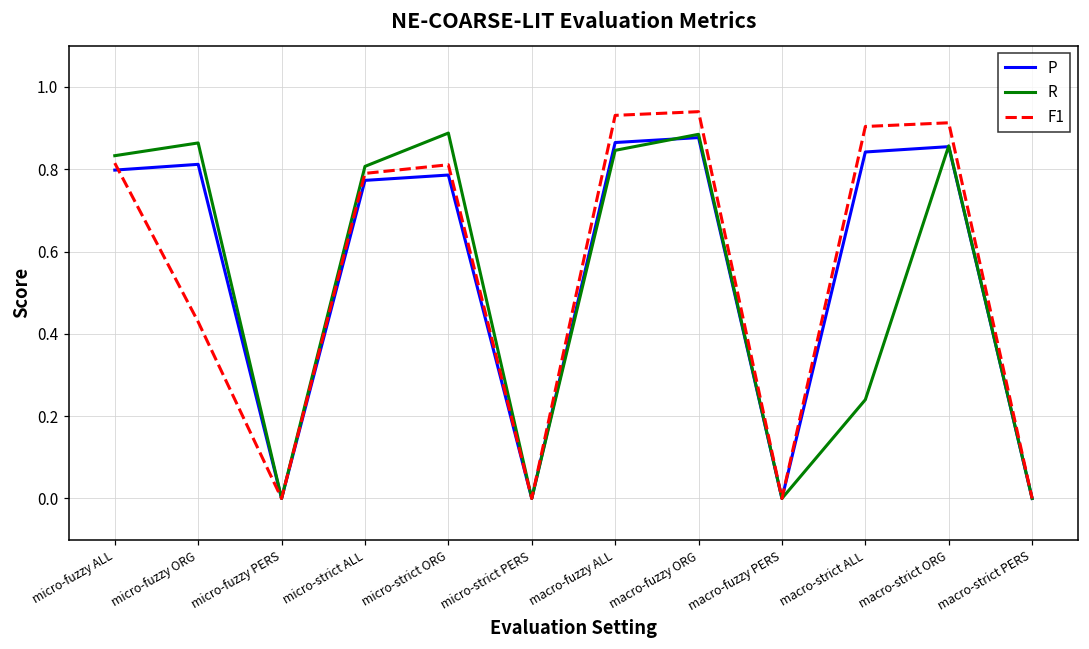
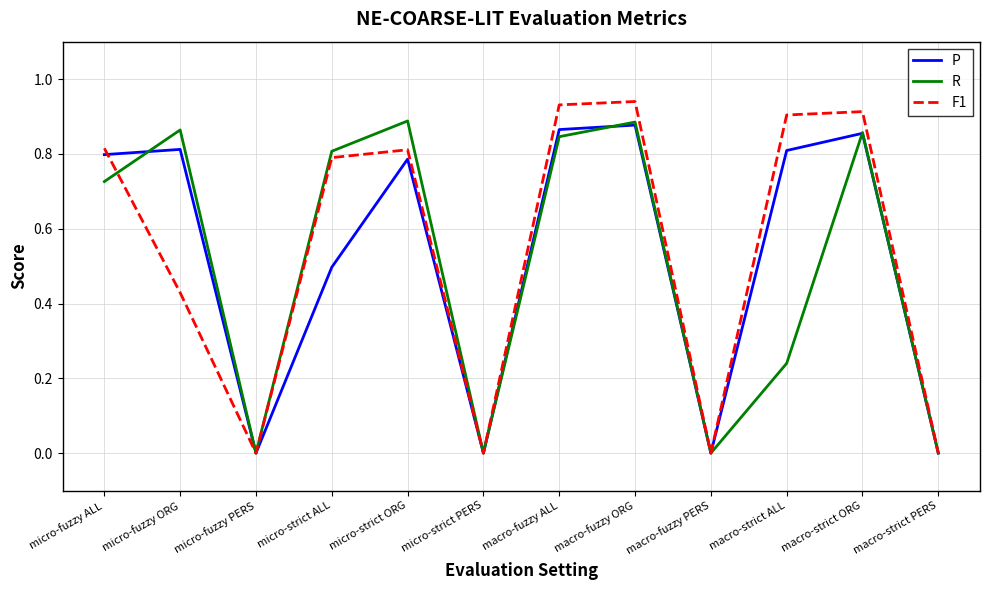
R, micro-fuzzy ALL: 0.83 -> 0.73
P, micro-strict ALL: 0.77 -> 0.50
P, macro-strict ALL: 0.84 -> 0.81
